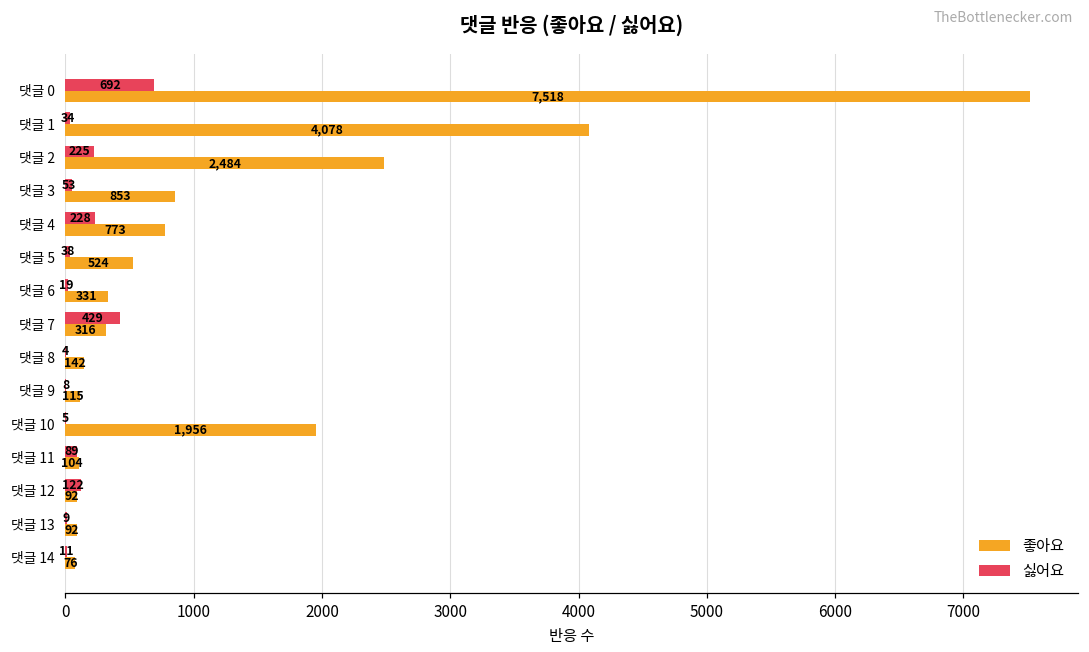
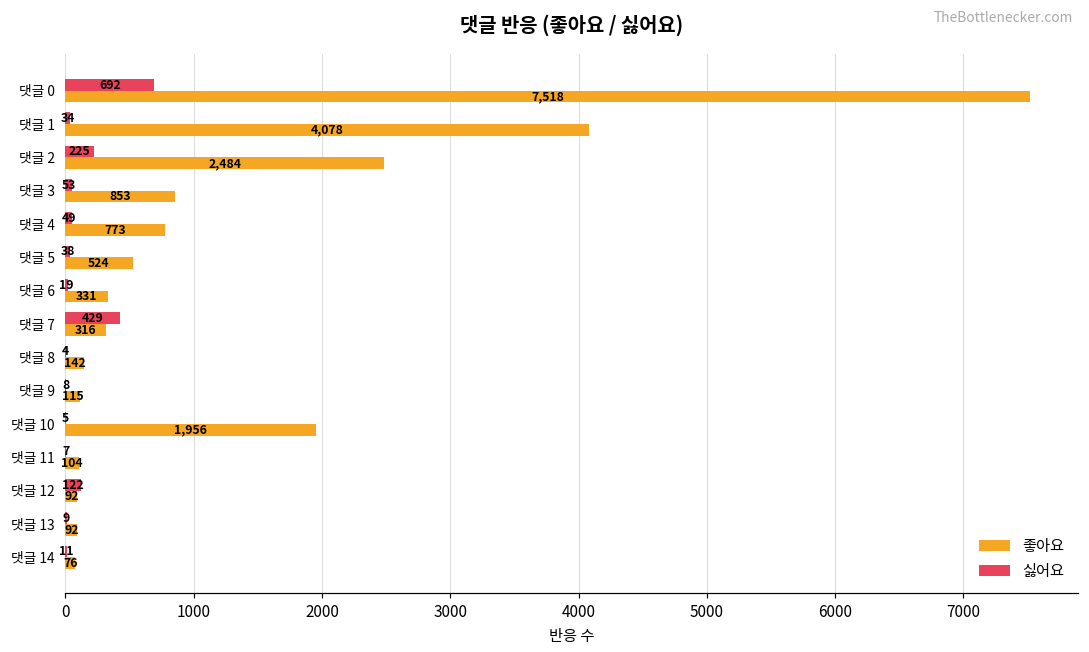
싫어요, 댓글 4: 228 -> 49
싫어요, 댓글 11: 89 -> 7
